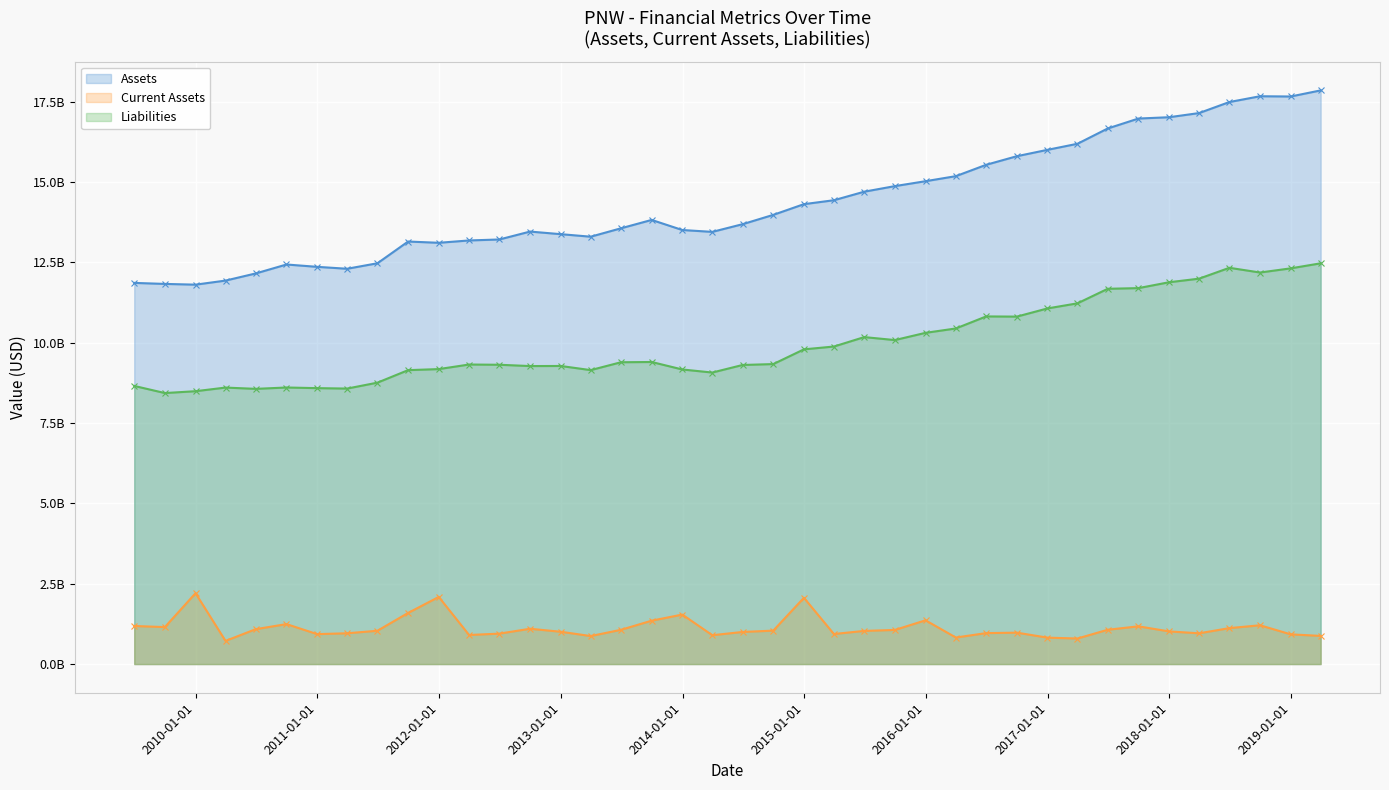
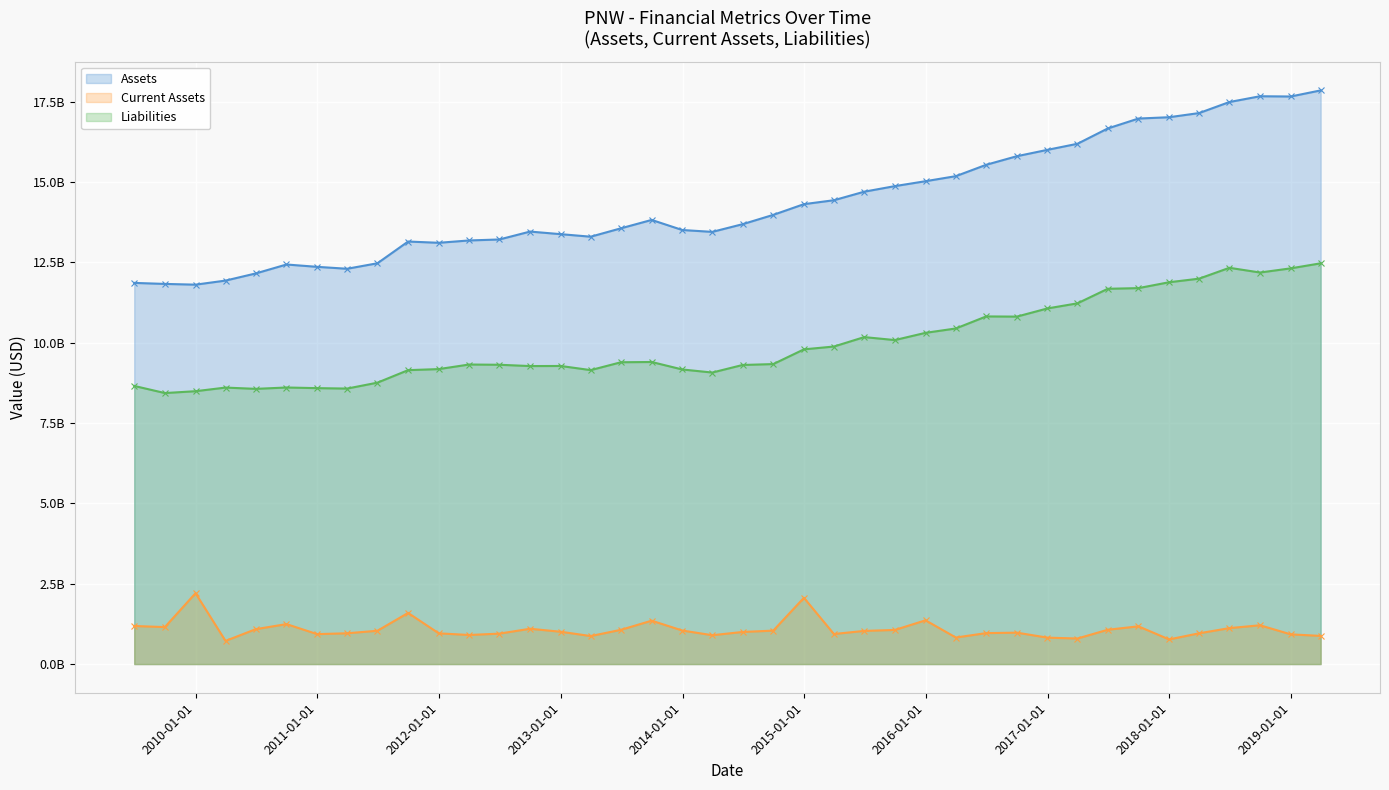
Current Assets, 2012-01-01: 2100000000 -> 1000000000
Current Assets, 2014-01-01: 1500000000 -> 1000000000
Current Assets, 2018-01-01: 1000000000 -> 800000000
